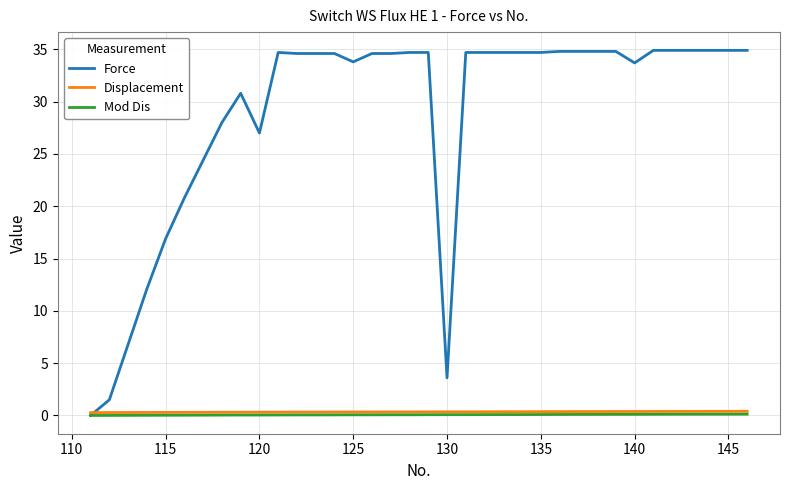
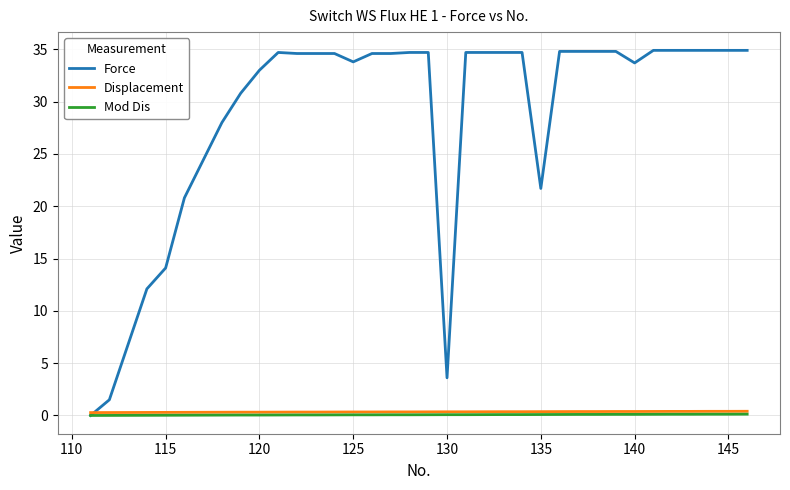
Force, 115: 16.9 -> 14.1
Force, 120: 27 -> 33
Force, 135: 34.7 -> 21.7
